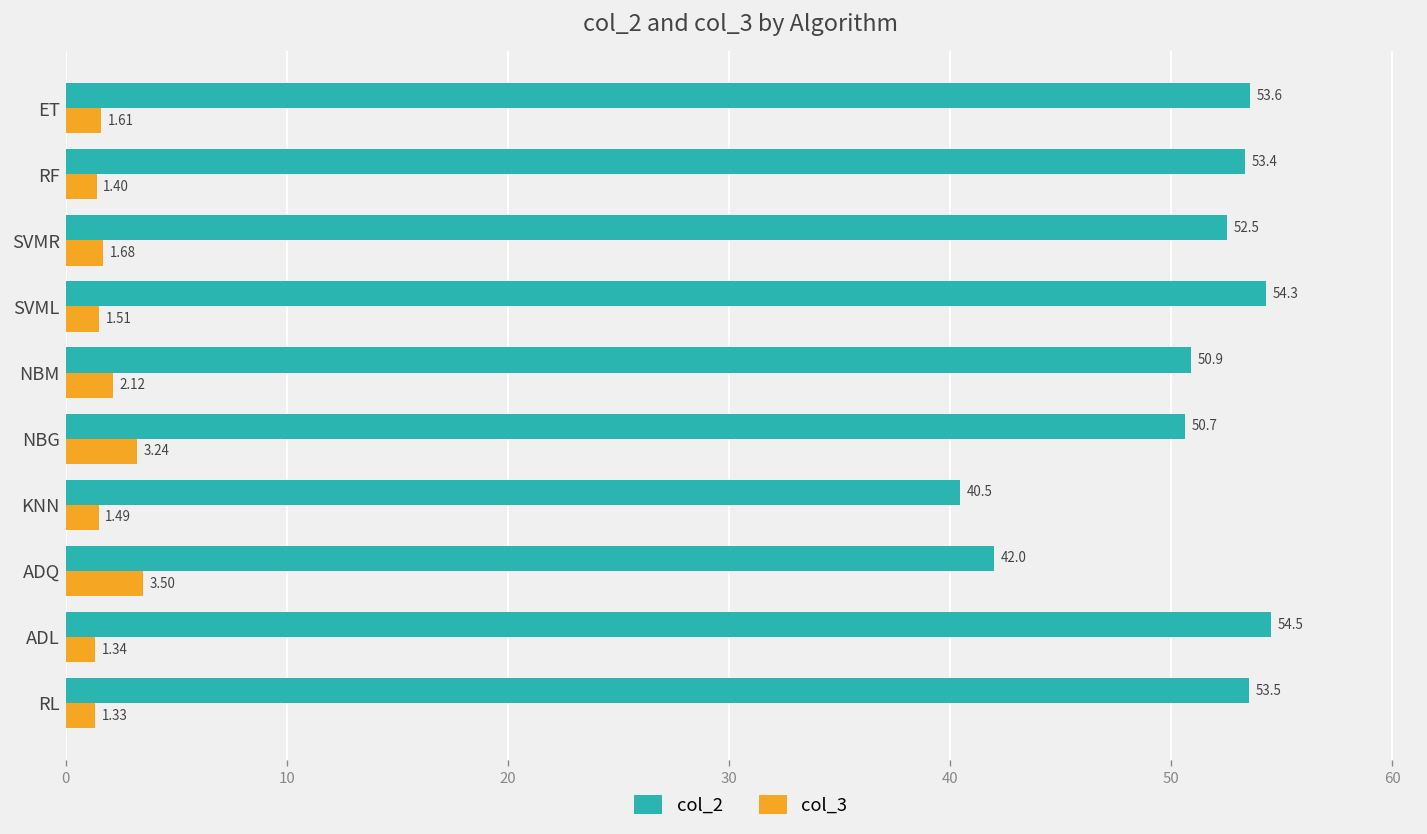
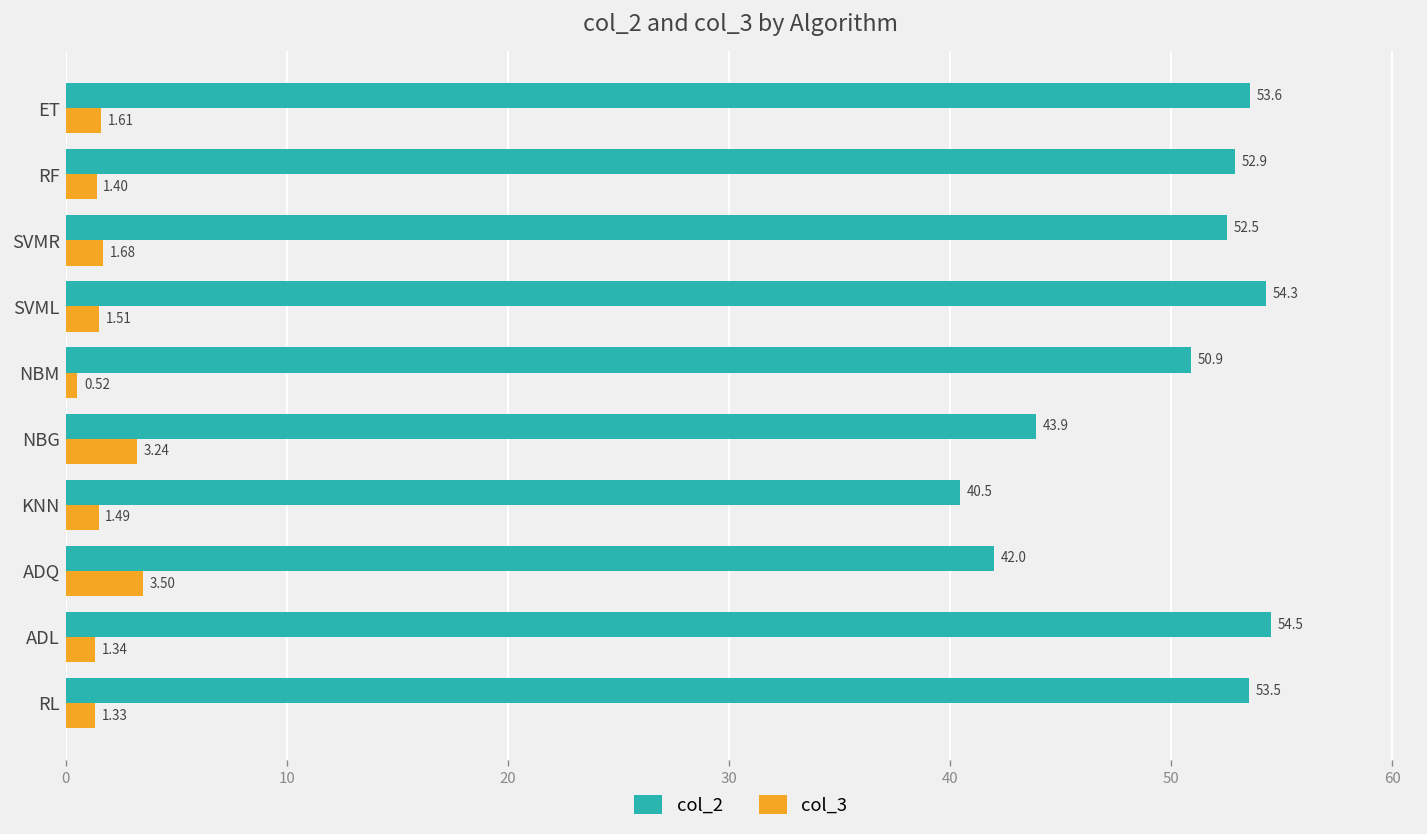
col_2, RF: 53.4 -> 52.9
col_3, NBM: 2.12 -> 0.52
col_2, NBG: 50.7 -> 43.9
